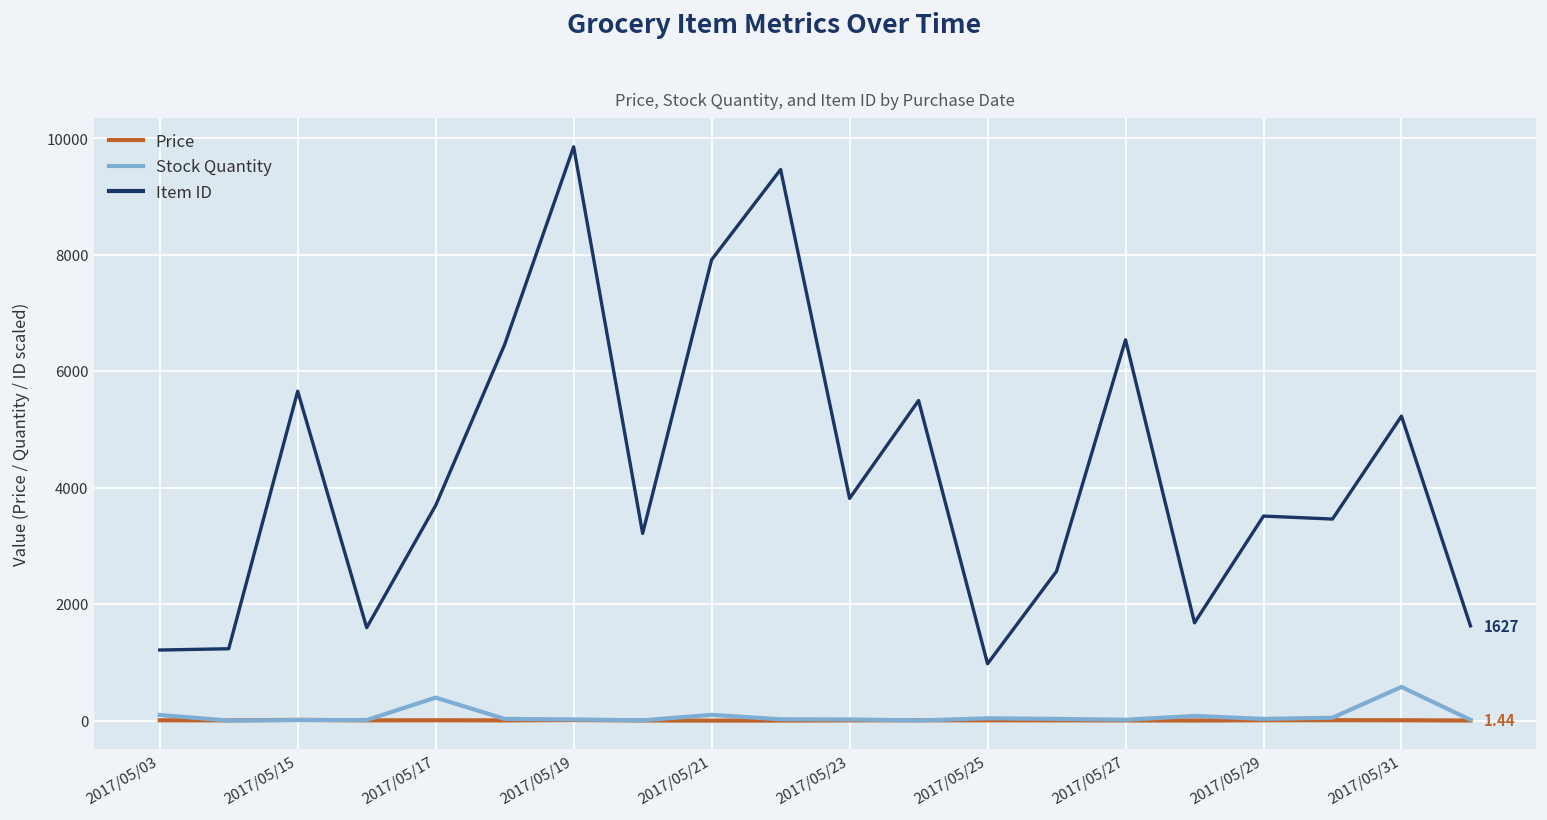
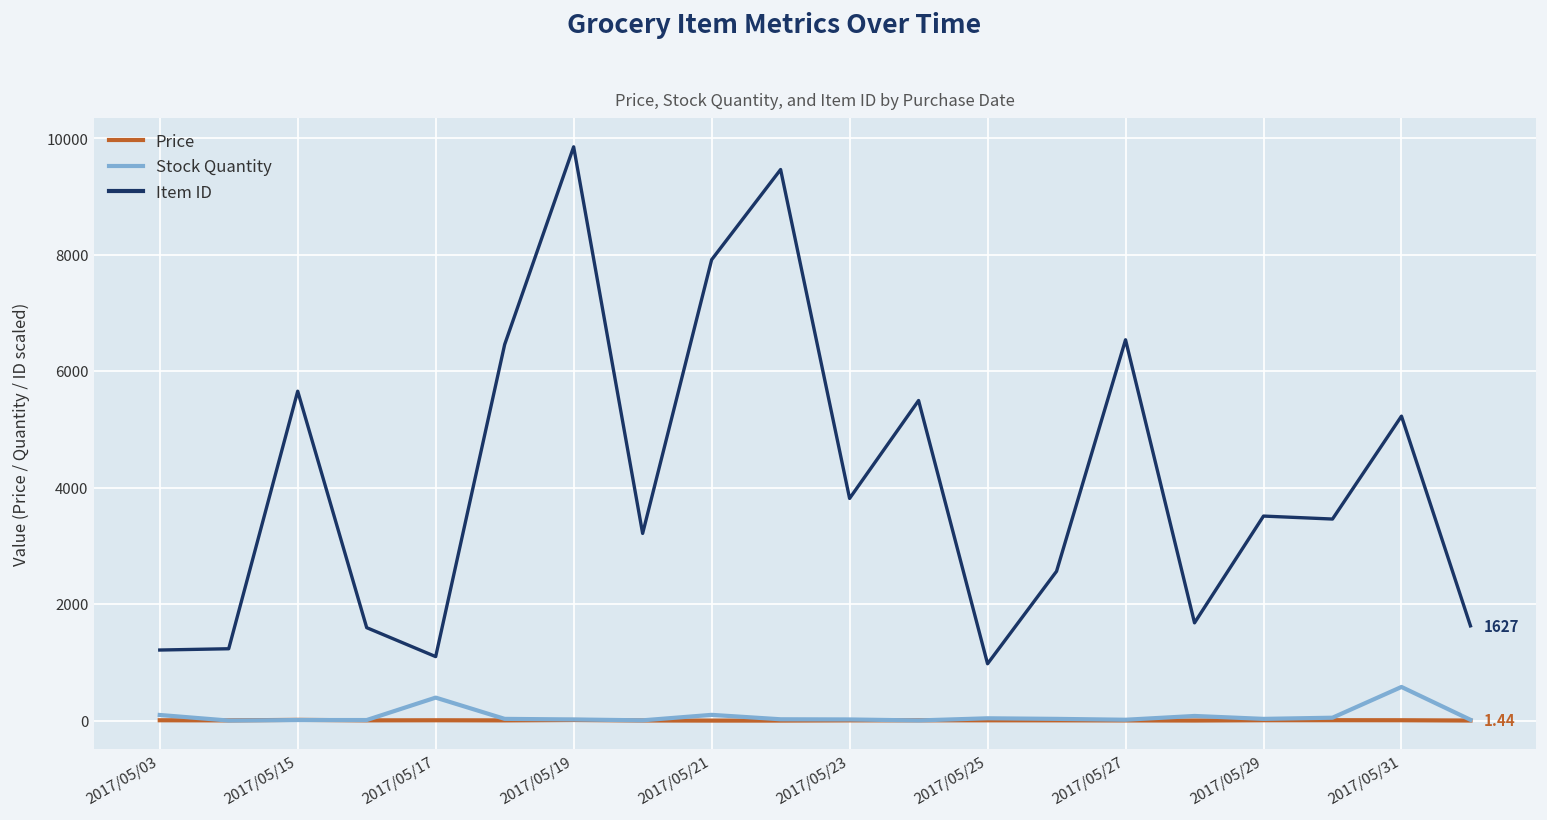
Item ID, 2017/05/17: 3700 -> 1100
